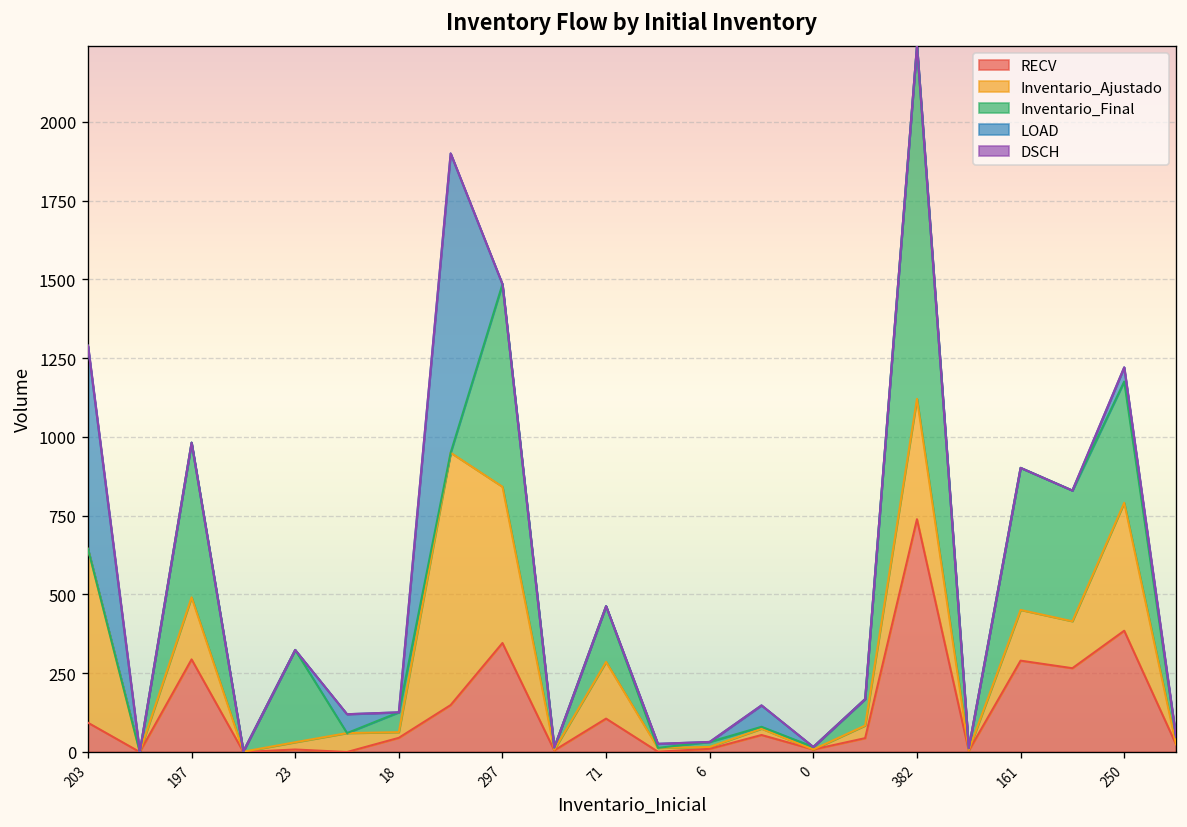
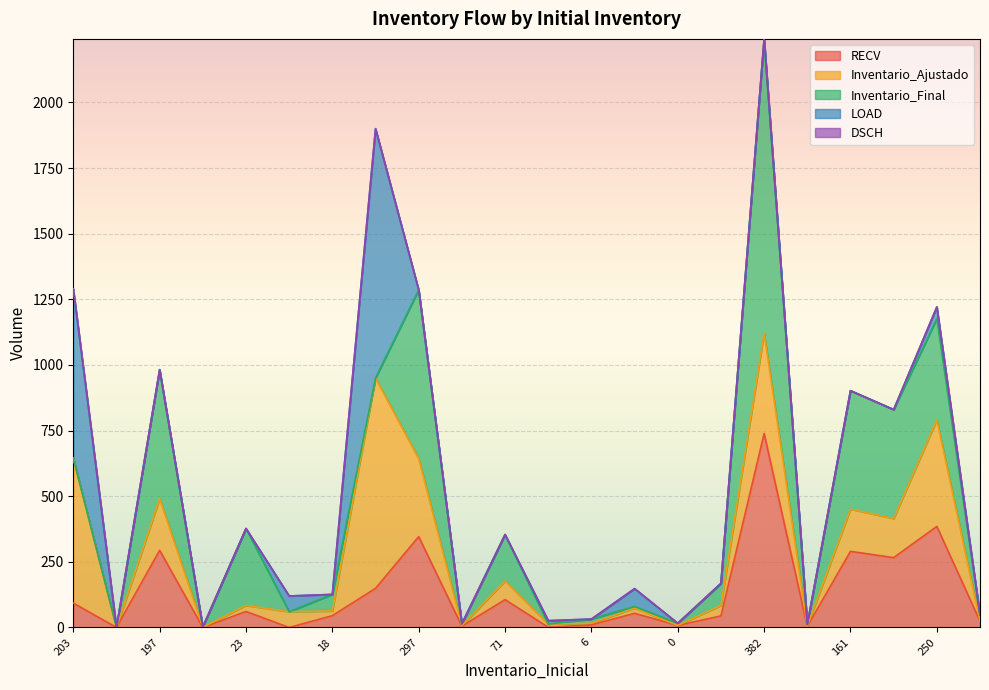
RECV, 23: 10 -> 60
Inventario_Ajustado, 297: 500 -> 300
Inventario_Ajustado, 71: 180 -> 70
